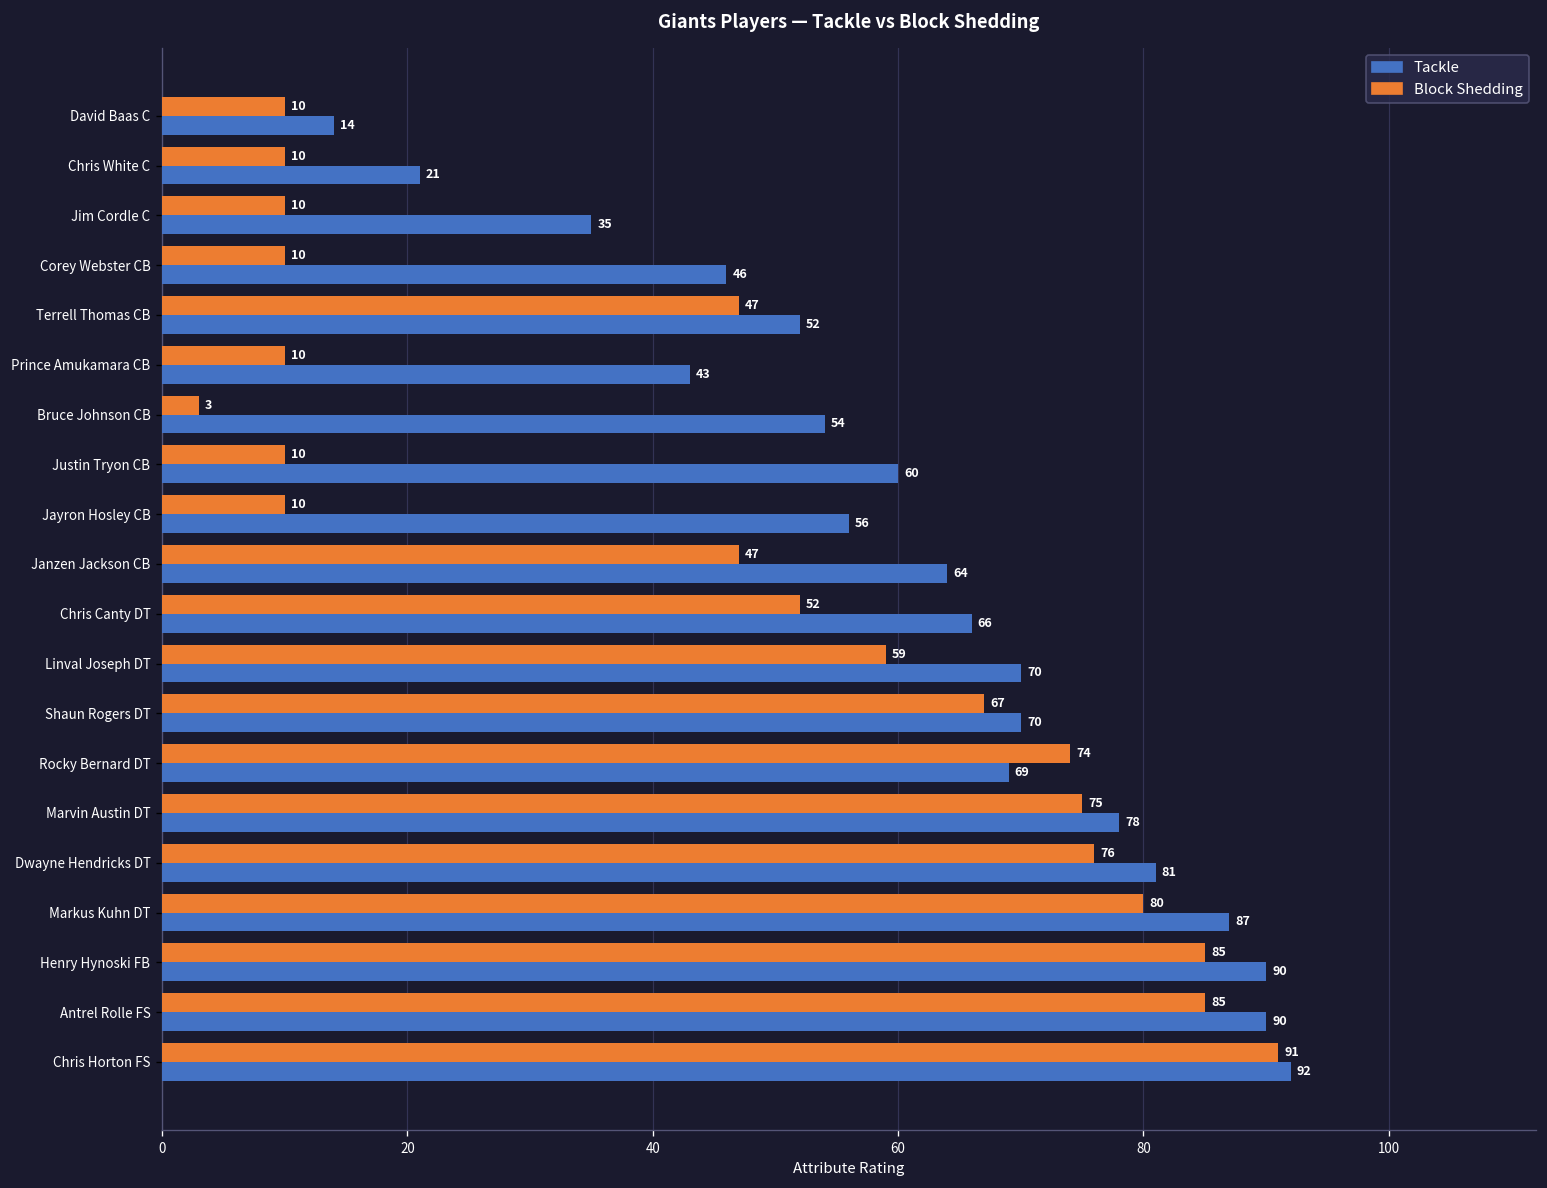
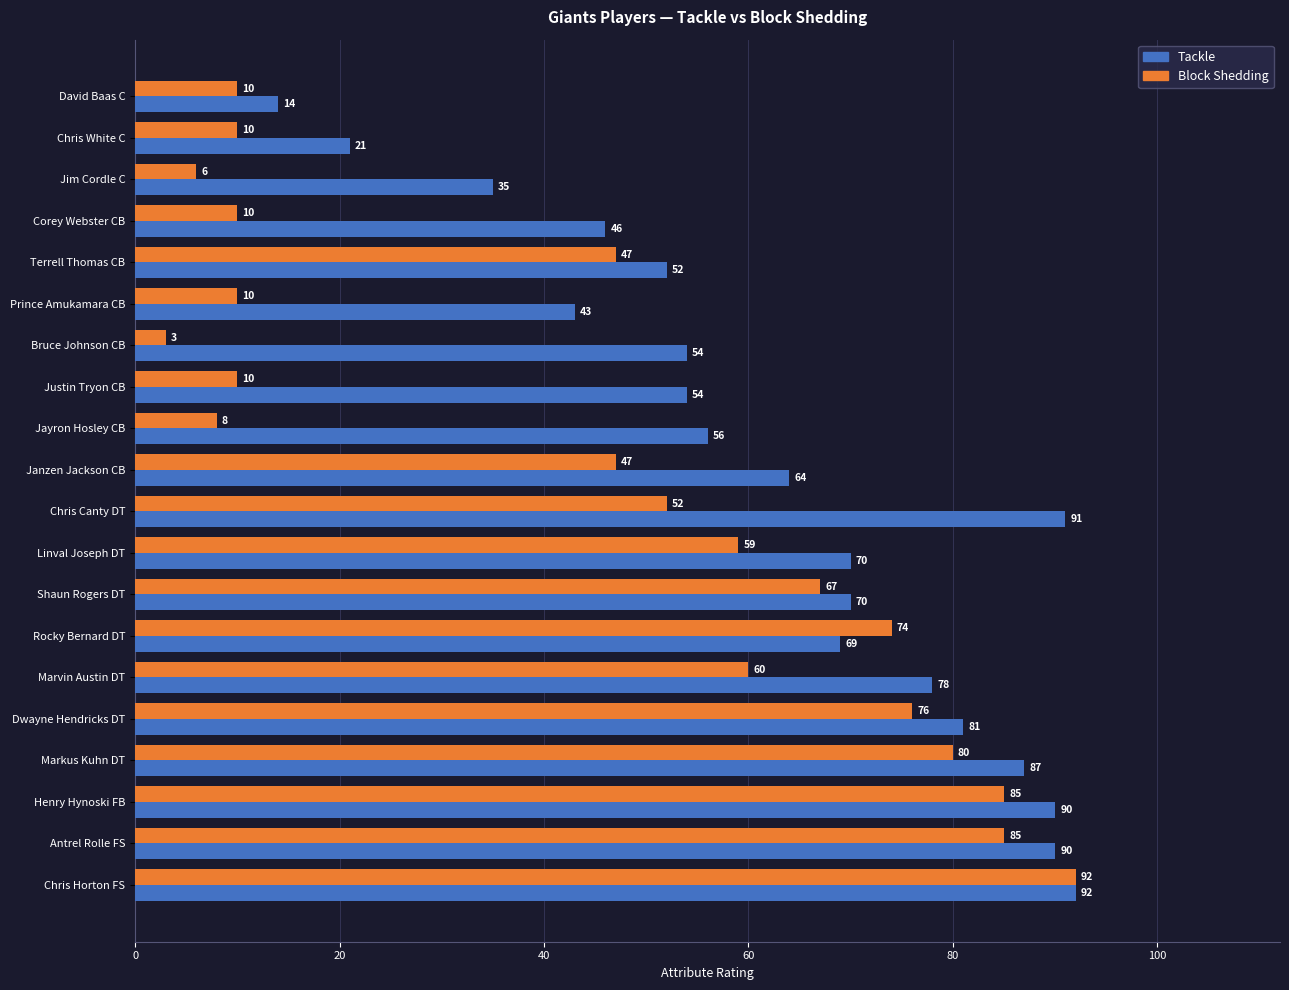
Block Shedding, Jim Cordle C: 10 -> 6
Tackle, Justin Tryon CB: 60 -> 54
Block Shedding, Jayron Hosley CB: 10 -> 8
Tackle, Chris Canty DT: 66 -> 91
Block Shedding, Marvin Austin DT: 75 -> 60
Block Shedding, Chris Horton FS: 91 -> 92
